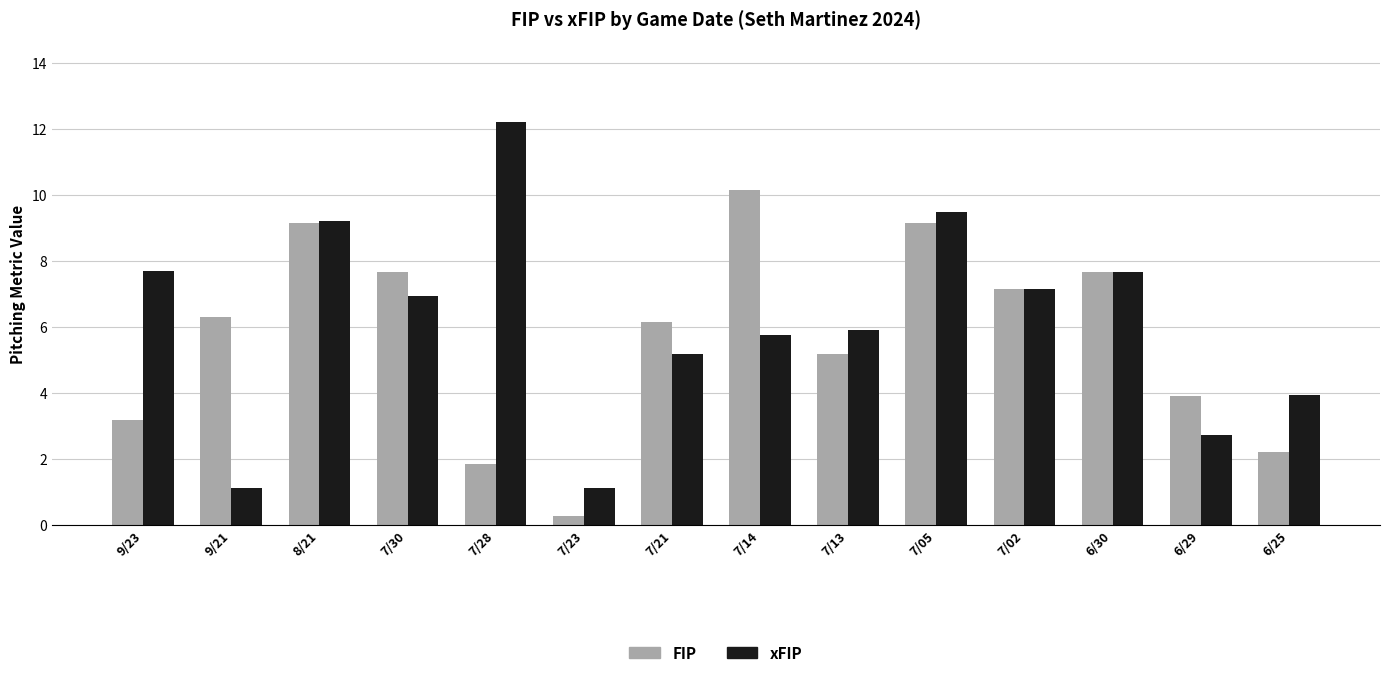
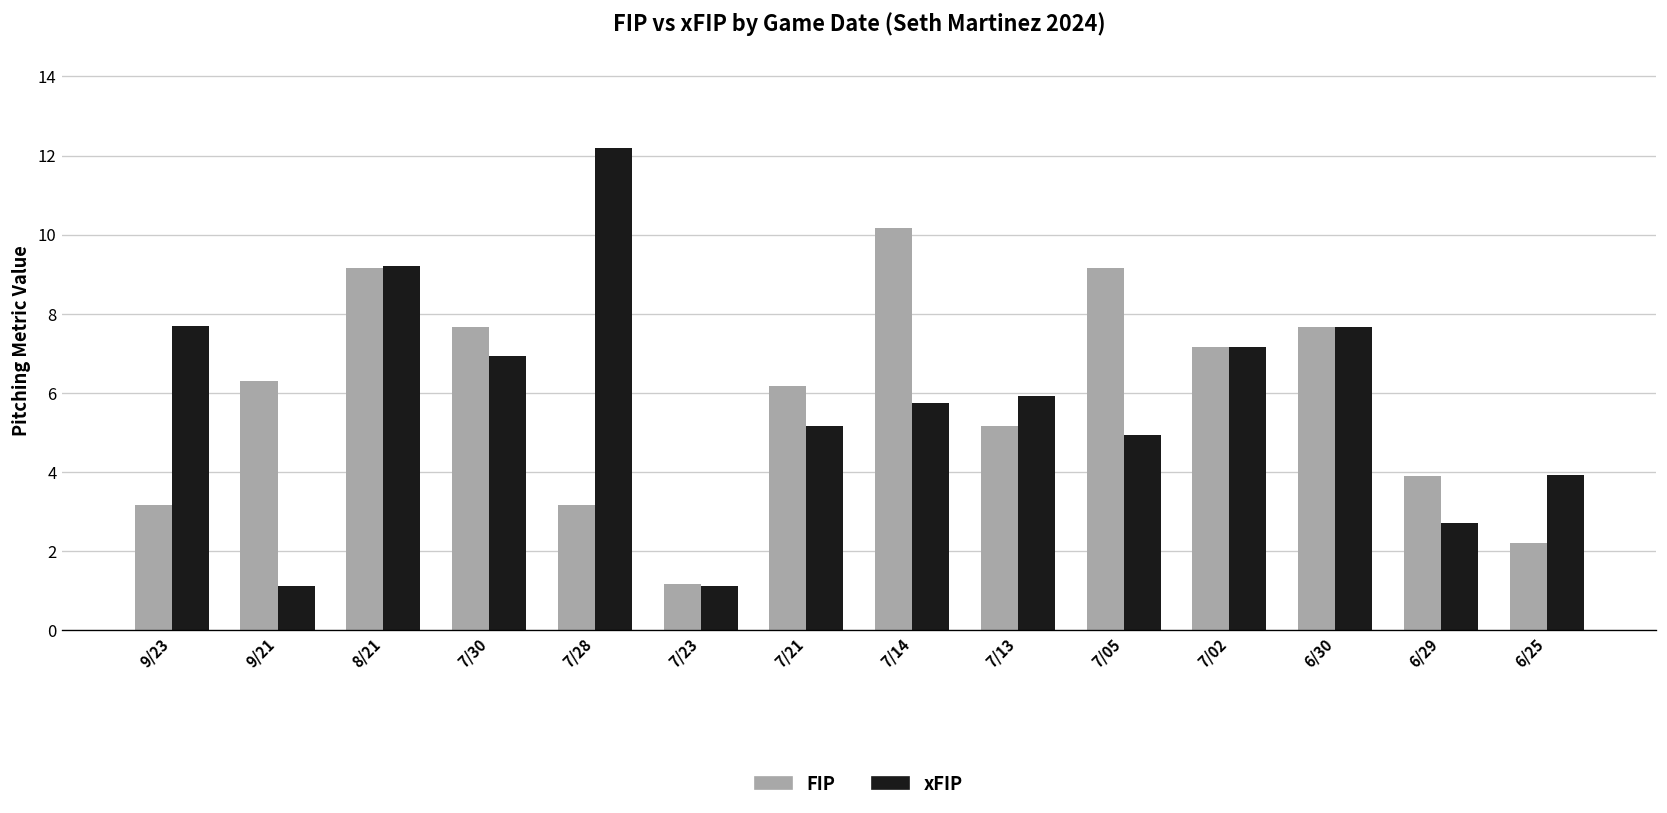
FIP, 7/28: 1.8 -> 3.2
FIP, 7/23: 0.3 -> 1.2
xFIP, 7/05: 9.5 -> 4.9
